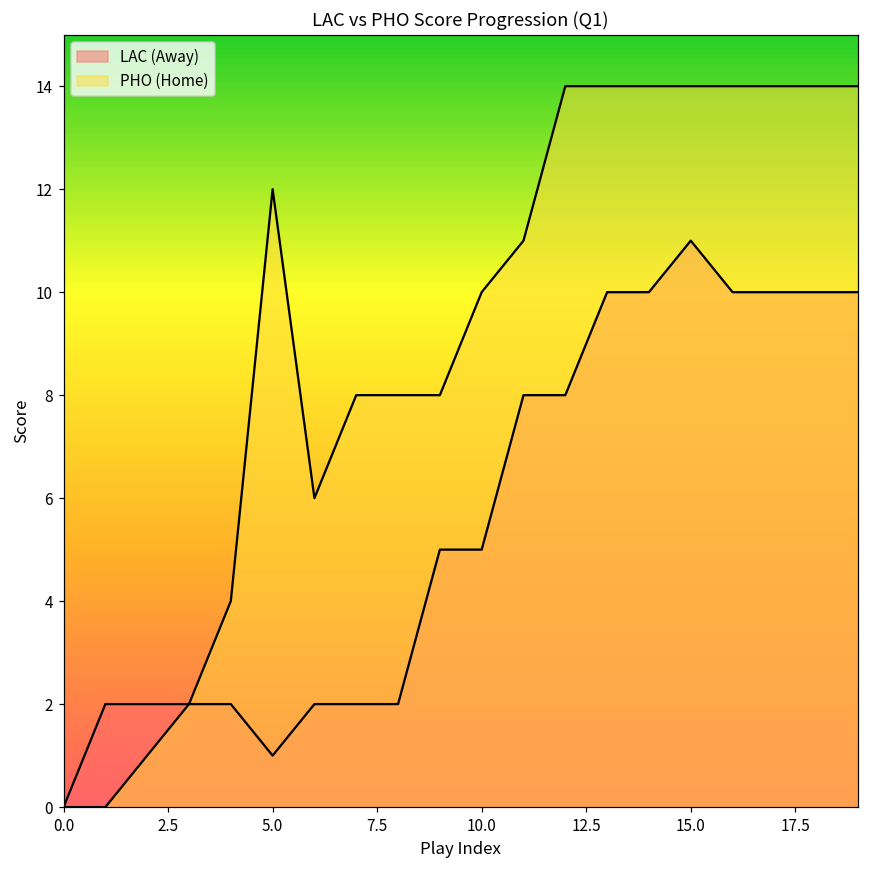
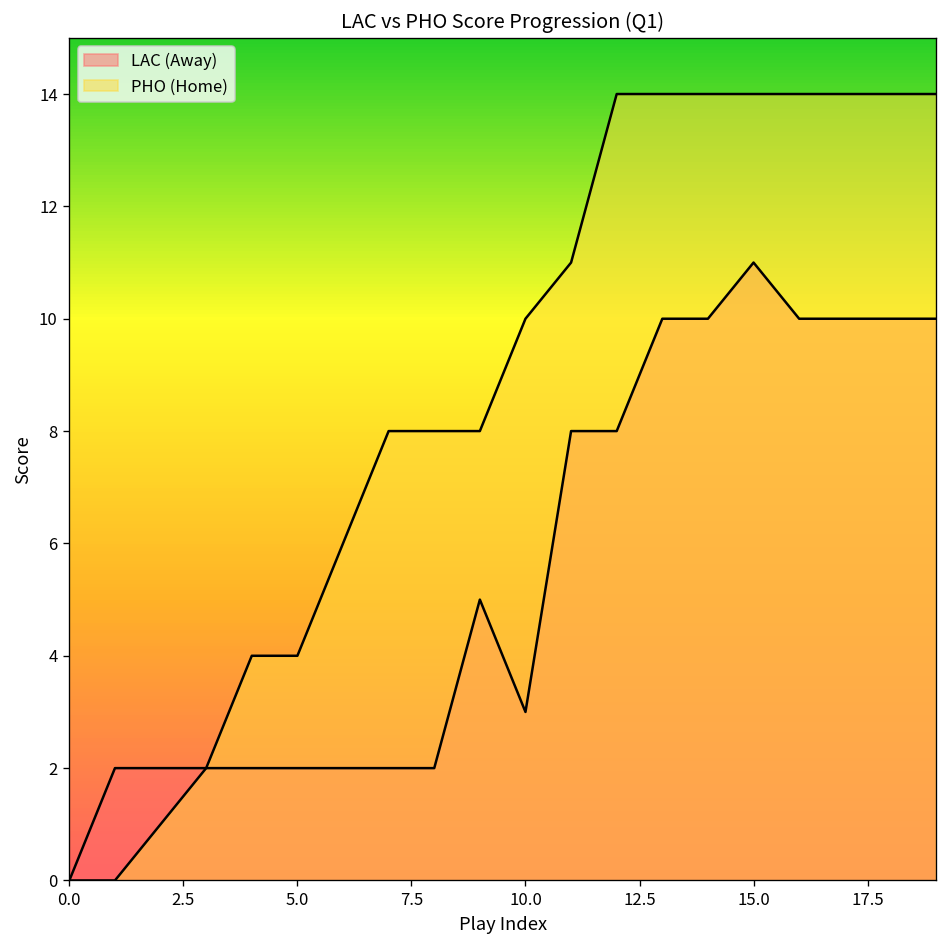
LAC (Away), 5.0: 1 -> 2
PHO (Home), 5.0: 12 -> 4
LAC (Away), 10.0: 5 -> 3
